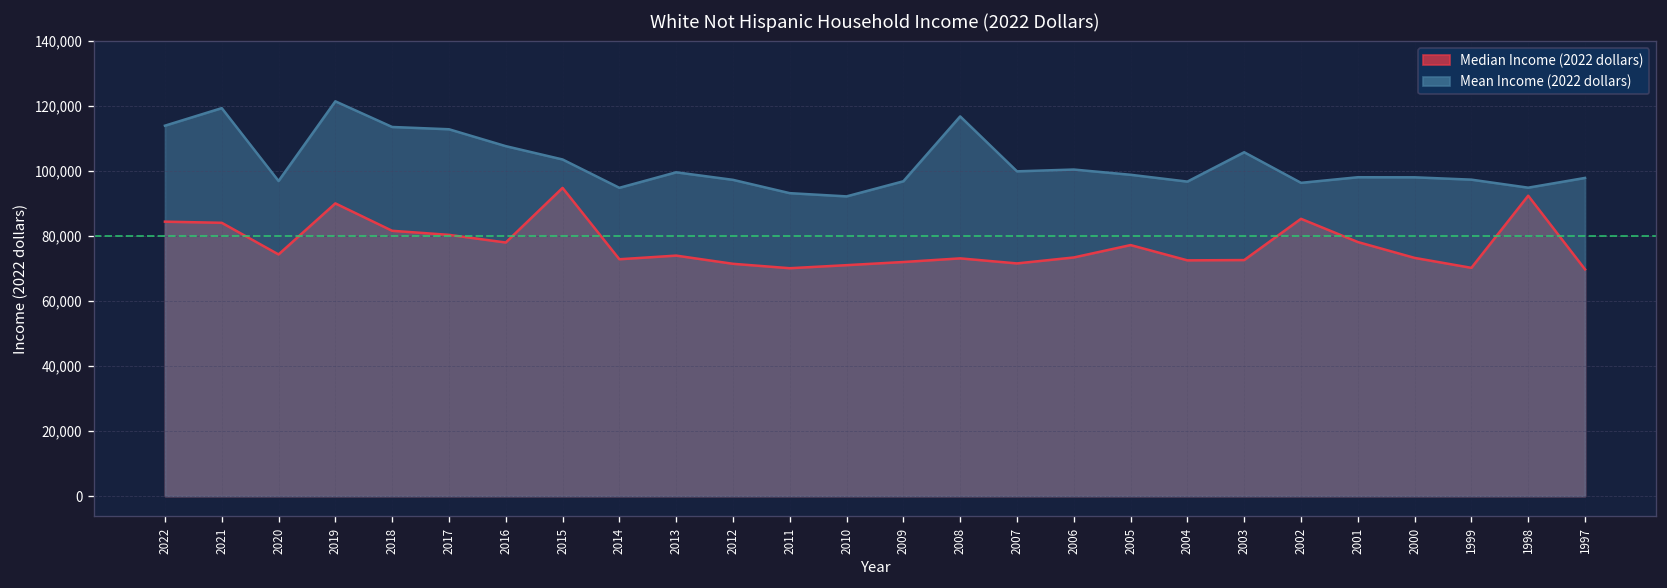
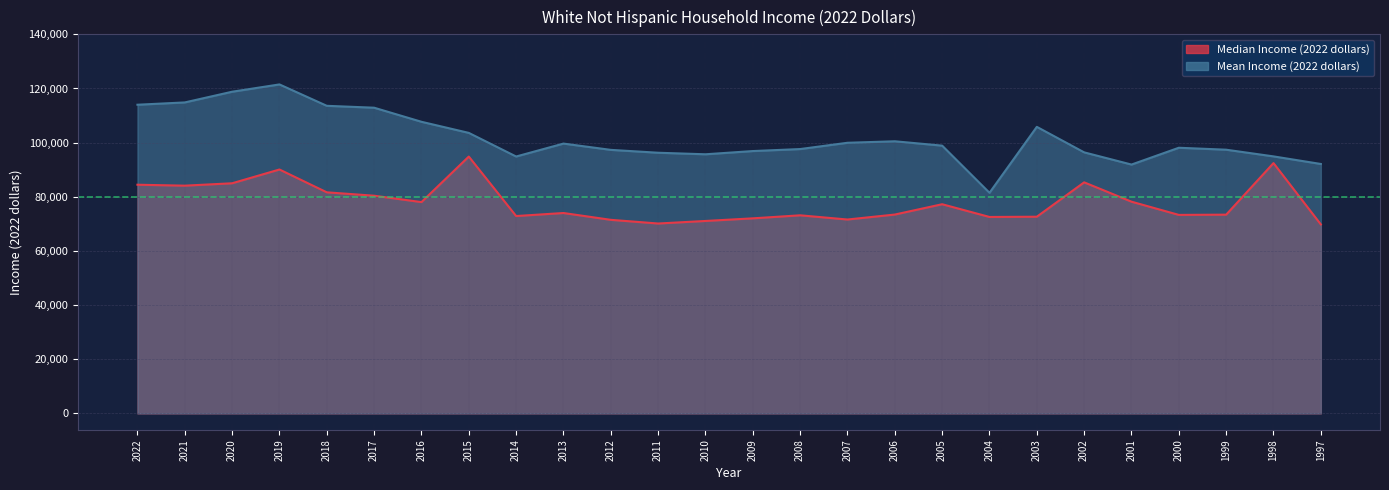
Mean Income (2022 dollars), 2021: 119,000 -> 115,000
Median Income (2022 dollars), 2020: 74,000 -> 85,000
Mean Income (2022 dollars), 2020: 97,000 -> 119,000
Mean Income (2022 dollars), 2011: 93,000 -> 96,000
Mean Income (2022 dollars), 2010: 92,000 -> 96,000
Mean Income (2022 dollars), 2008: 117,000 -> 98,000
Mean Income (2022 dollars), 2004: 97,000 -> 81,000
Mean Income (2022 dollars), 2001: 98,000 -> 92,000
Median Income (2022 dollars), 1999: 70,000 -> 73,000
Mean Income (2022 dollars), 1997: 98,000 -> 92,000
